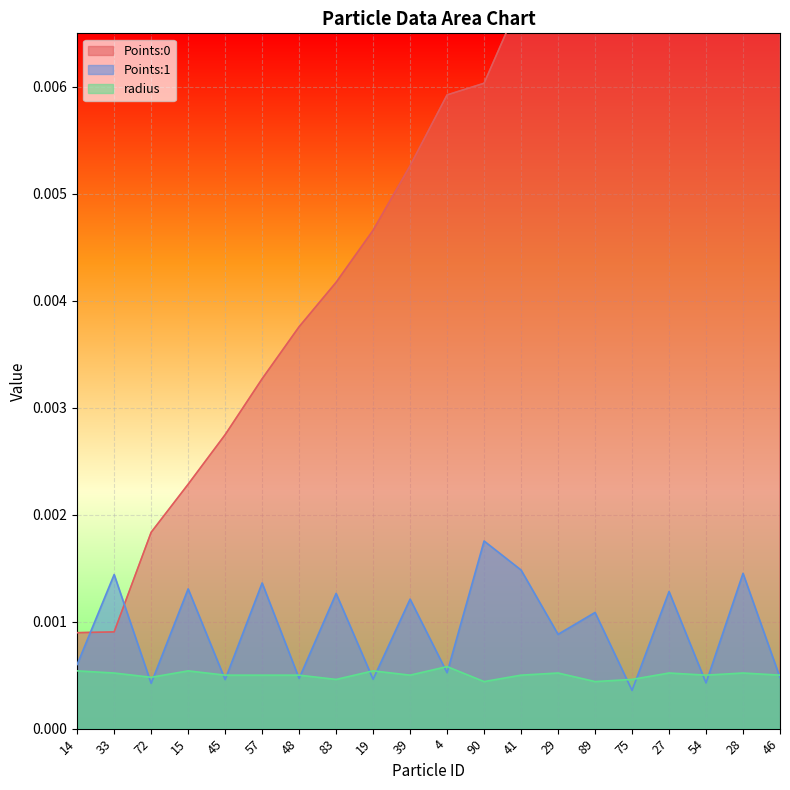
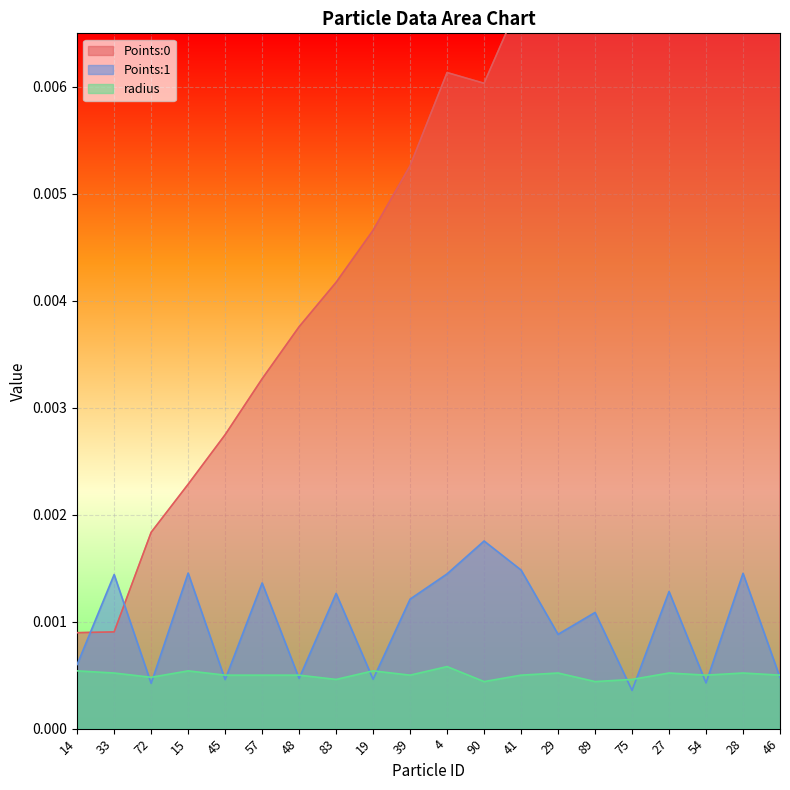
Points:1, 15: 0.00131 -> 0.00145
Points:0, 4: 0.00592 -> 0.00613
Points:1, 4: 0.00052 -> 0.00145
